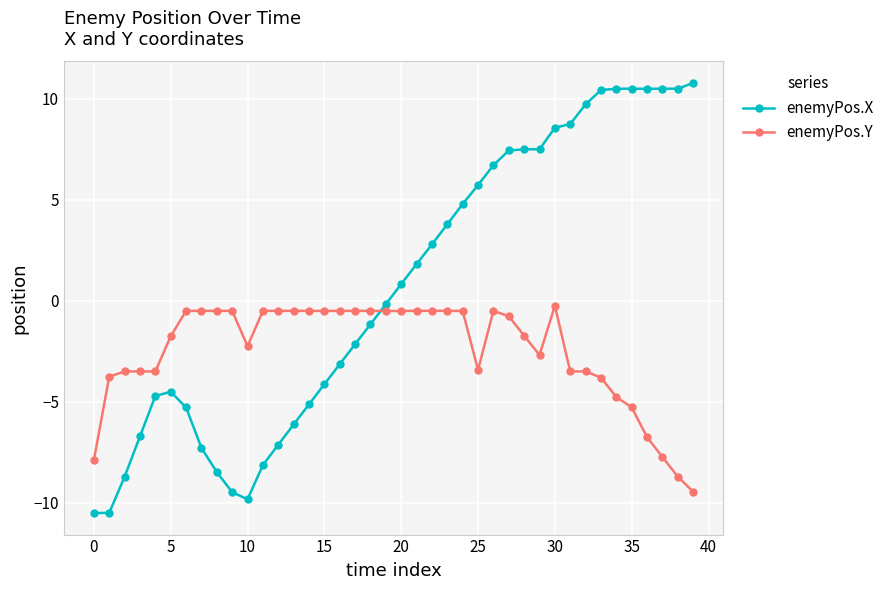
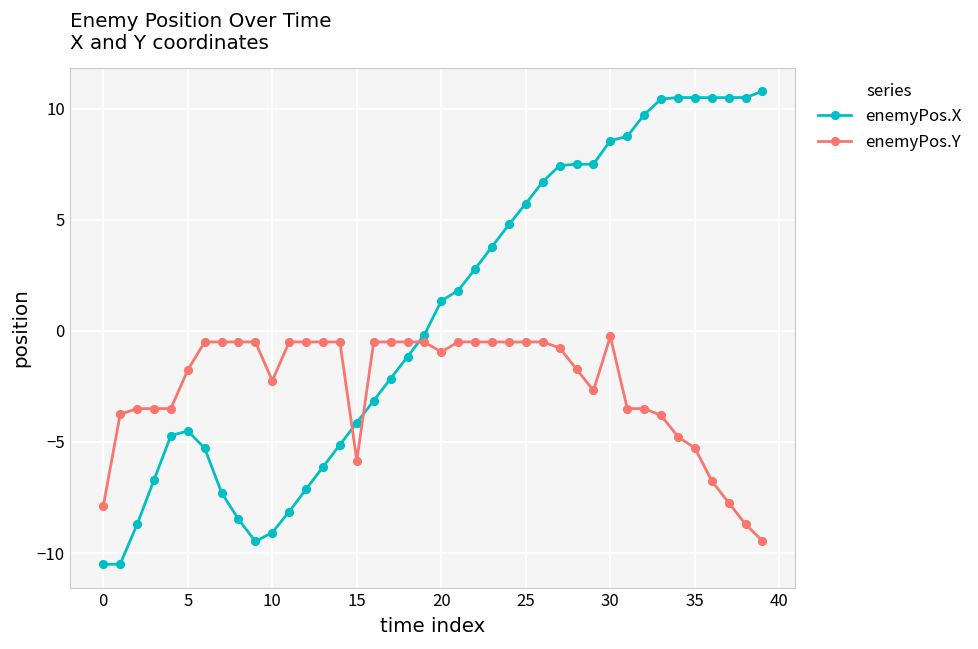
enemyPos.X, 10: -9.8 -> -9.1
enemyPos.Y, 15: -0.5 -> -5.8
enemyPos.X, 20: 0.8 -> 1.4
enemyPos.Y, 20: -0.5 -> -0.9
enemyPos.Y, 25: -3.4 -> -0.5
